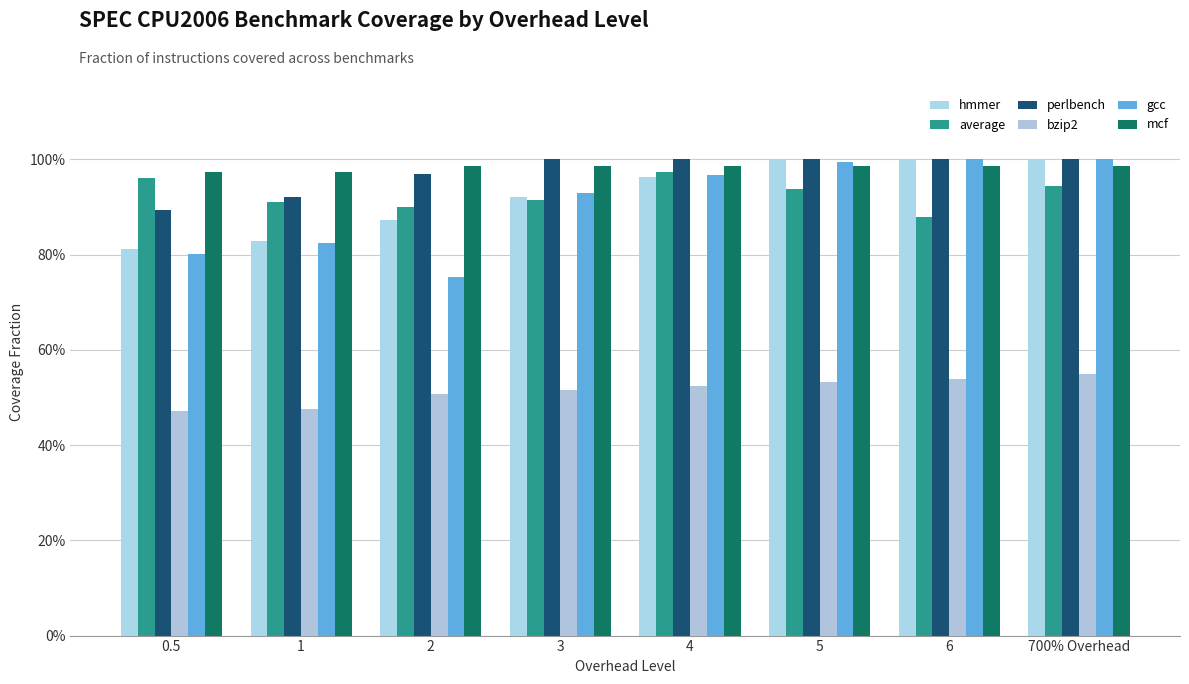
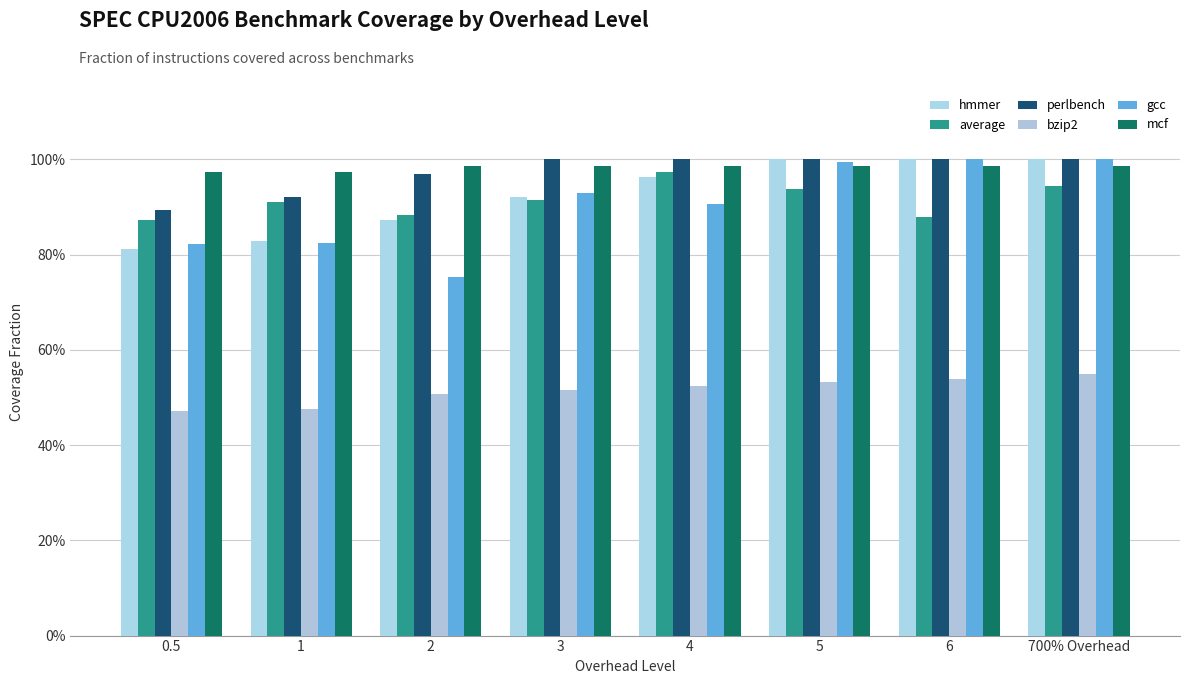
average, 0.5: 96% -> 87%
gcc, 0.5: 80% -> 82%
average, 2: 90% -> 88%
gcc, 4: 97% -> 91%
